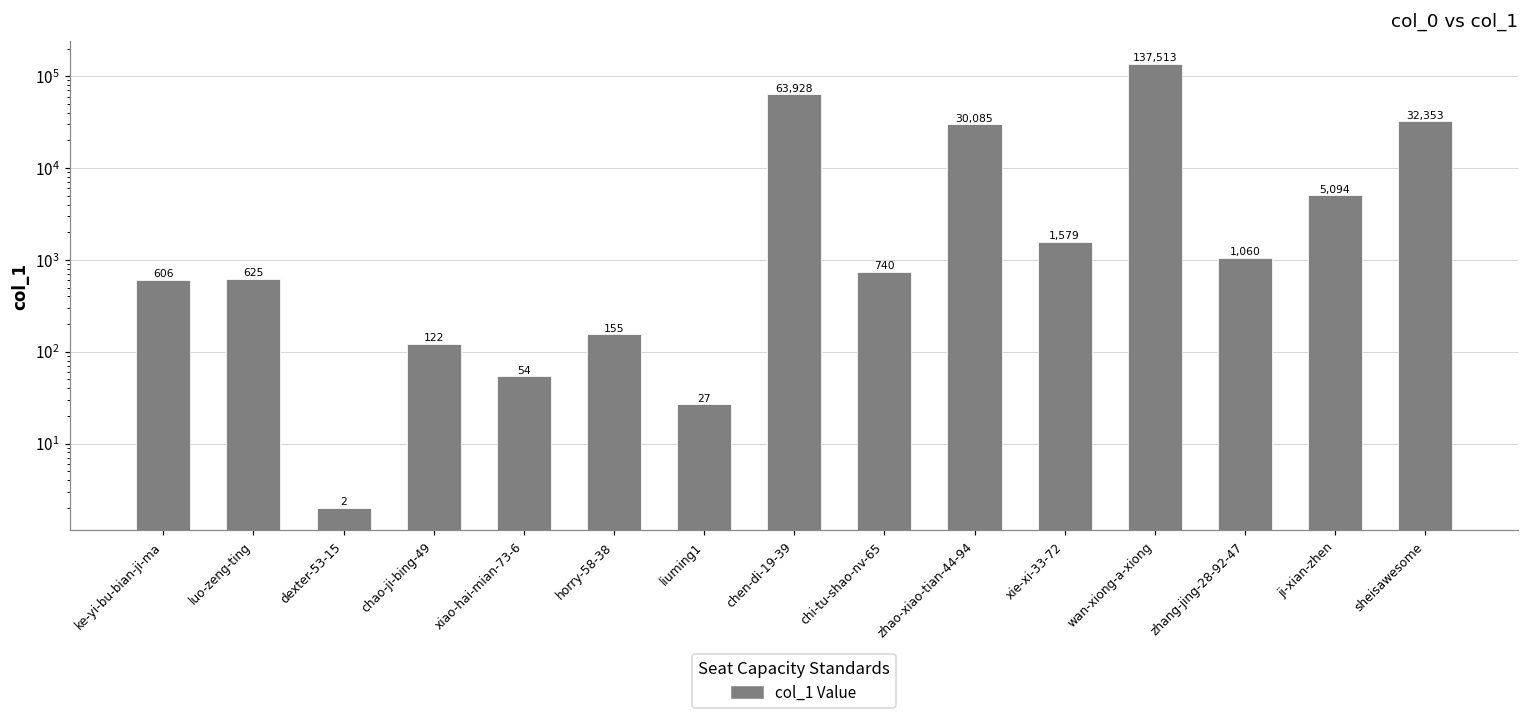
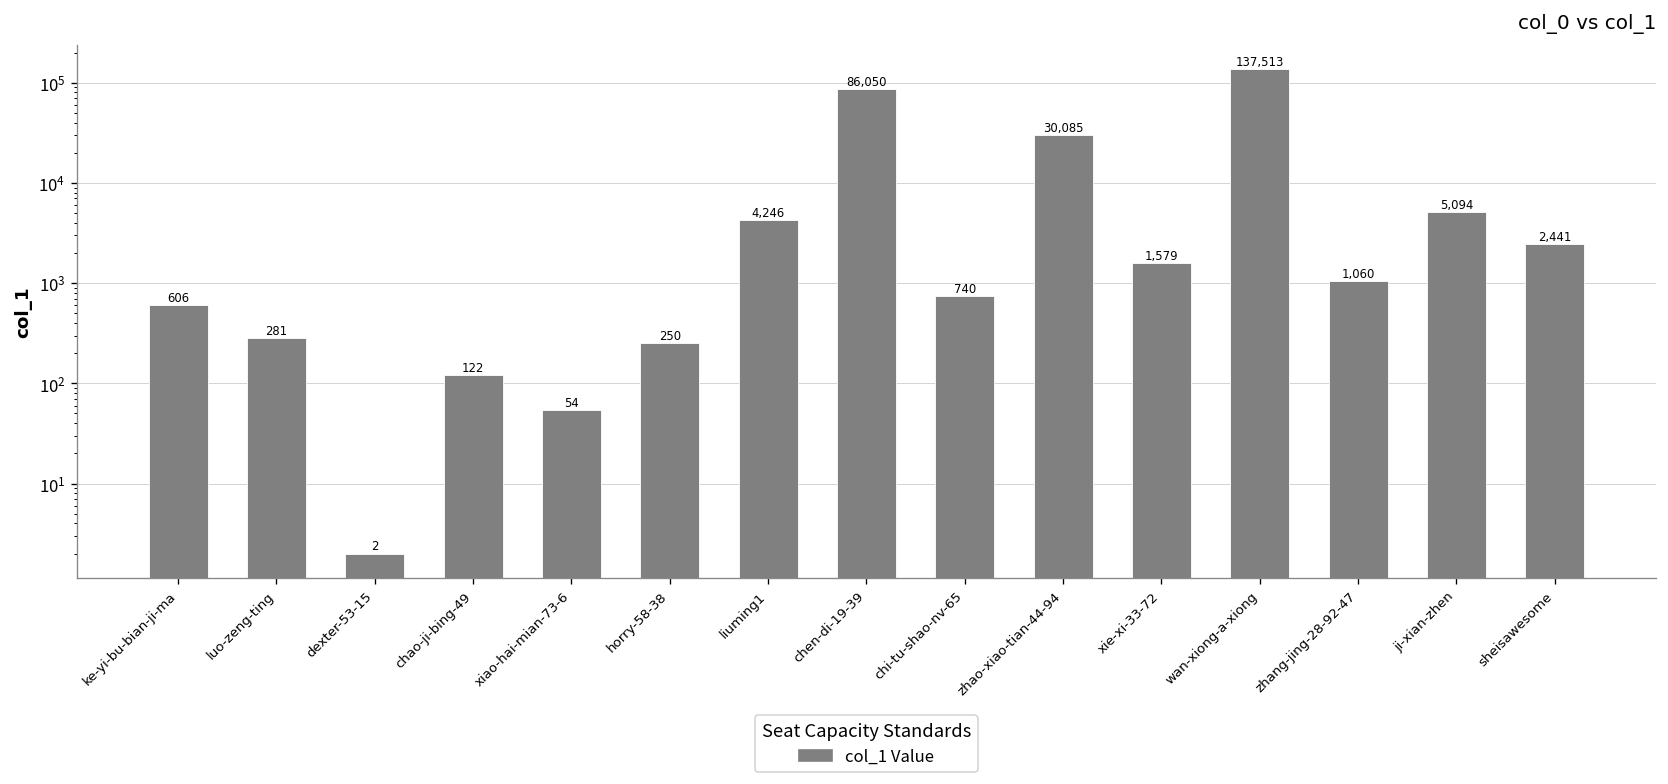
luo-zeng-ting: 625 -> 281
horry-58-38: 155 -> 250
liuming1: 27 -> 4,246
chen-di-19-39: 63,928 -> 86,050
sheisawesome: 32,353 -> 2,441
